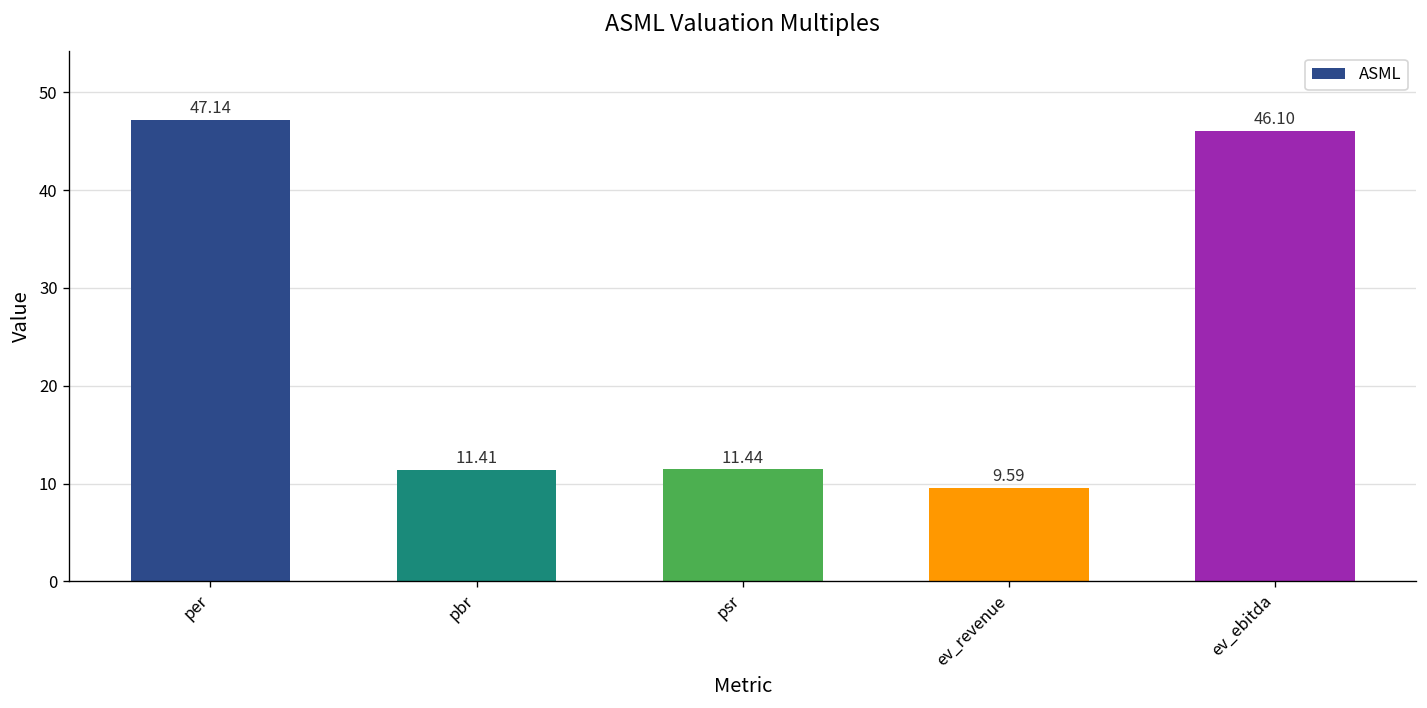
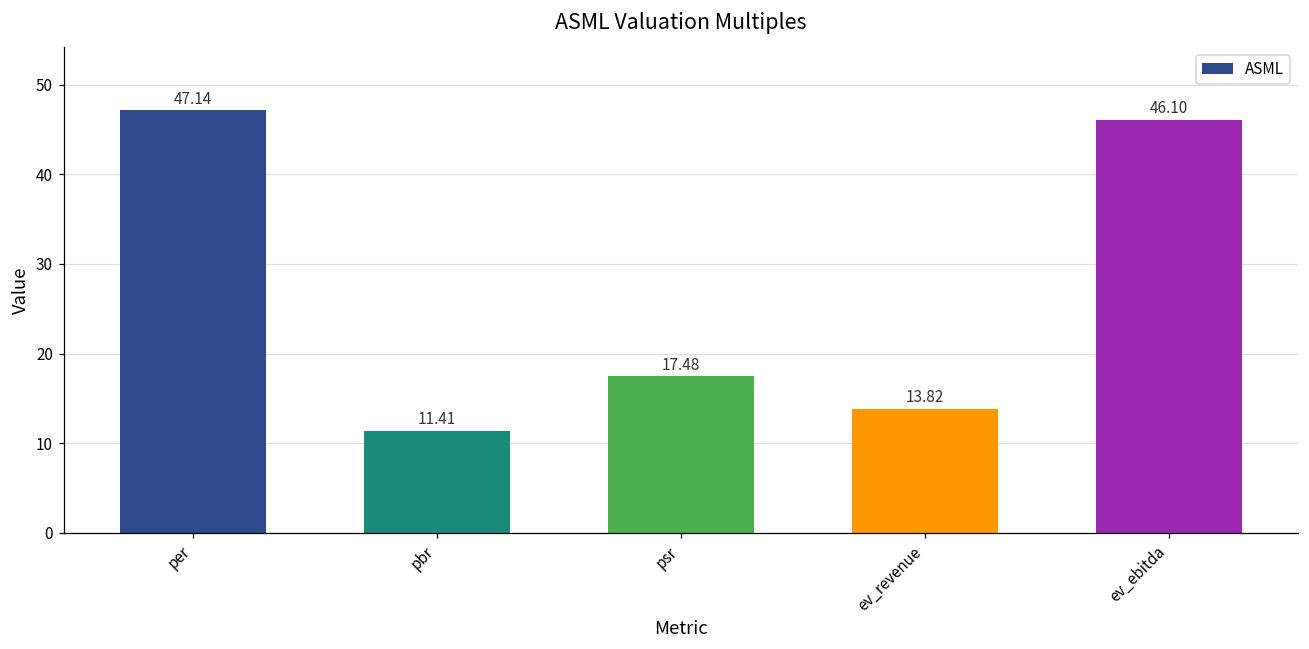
psr: 11.44 -> 17.48
ev_revenue: 9.59 -> 13.82
